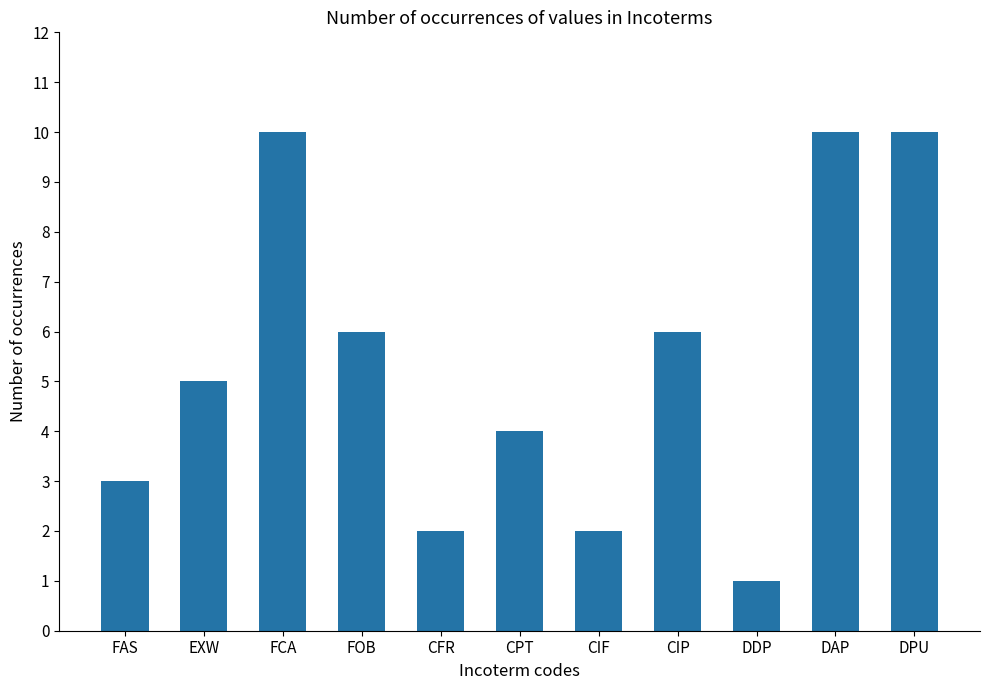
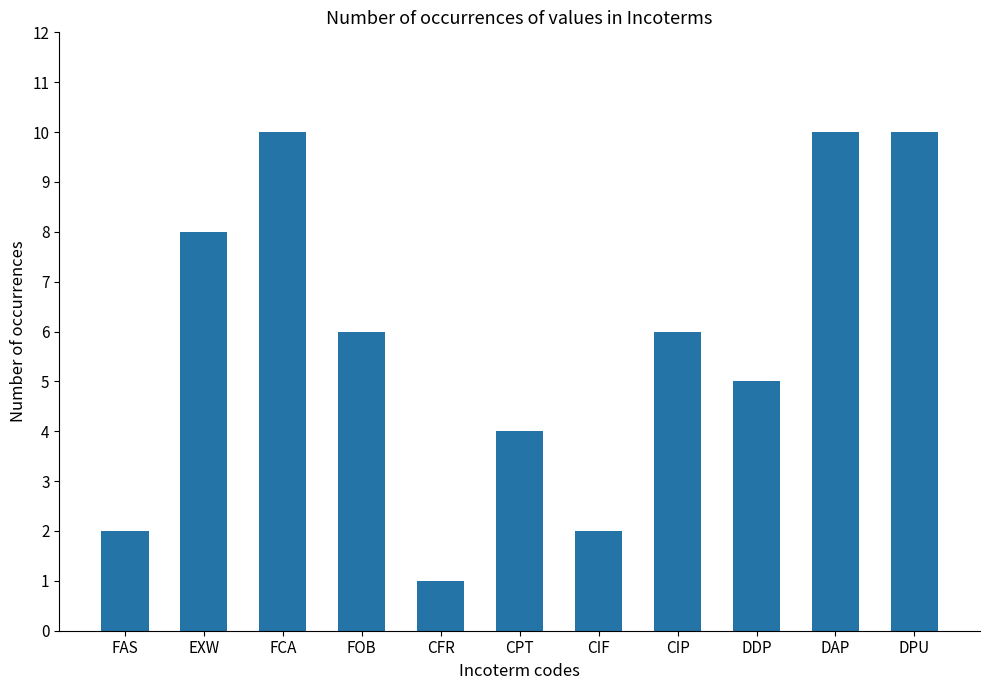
FAS: 3 -> 2
EXW: 5 -> 8
CFR: 2 -> 1
DDP: 1 -> 5
